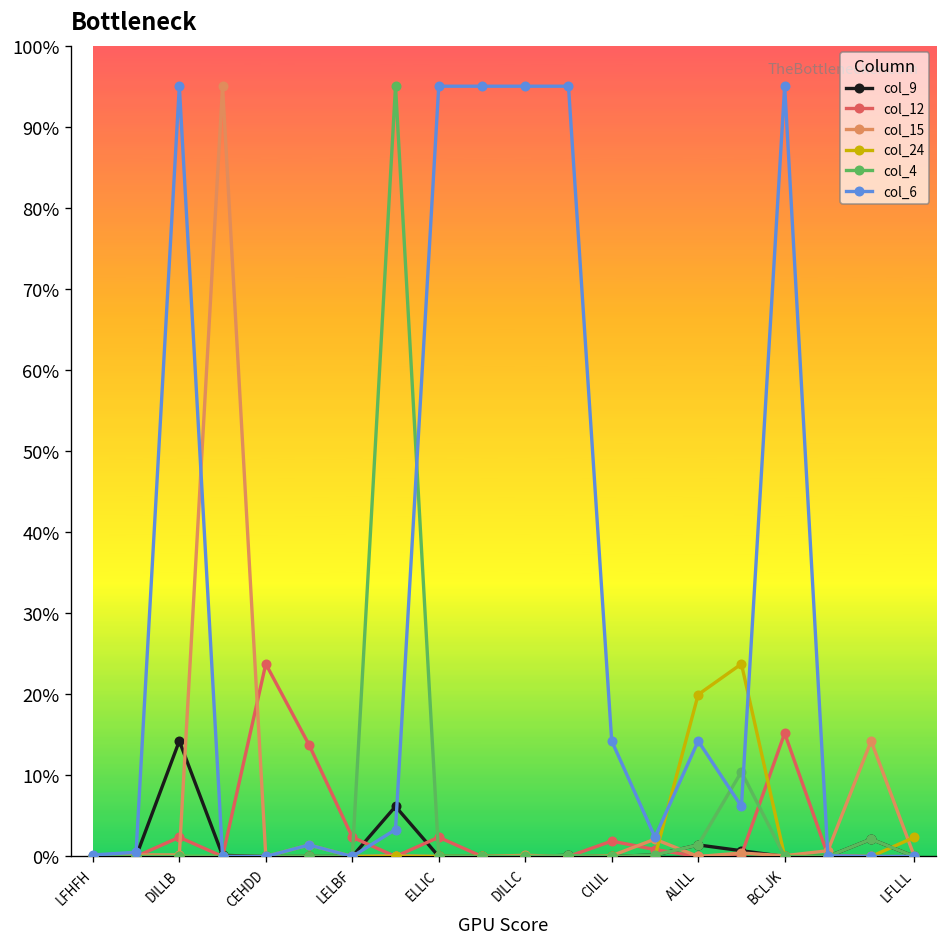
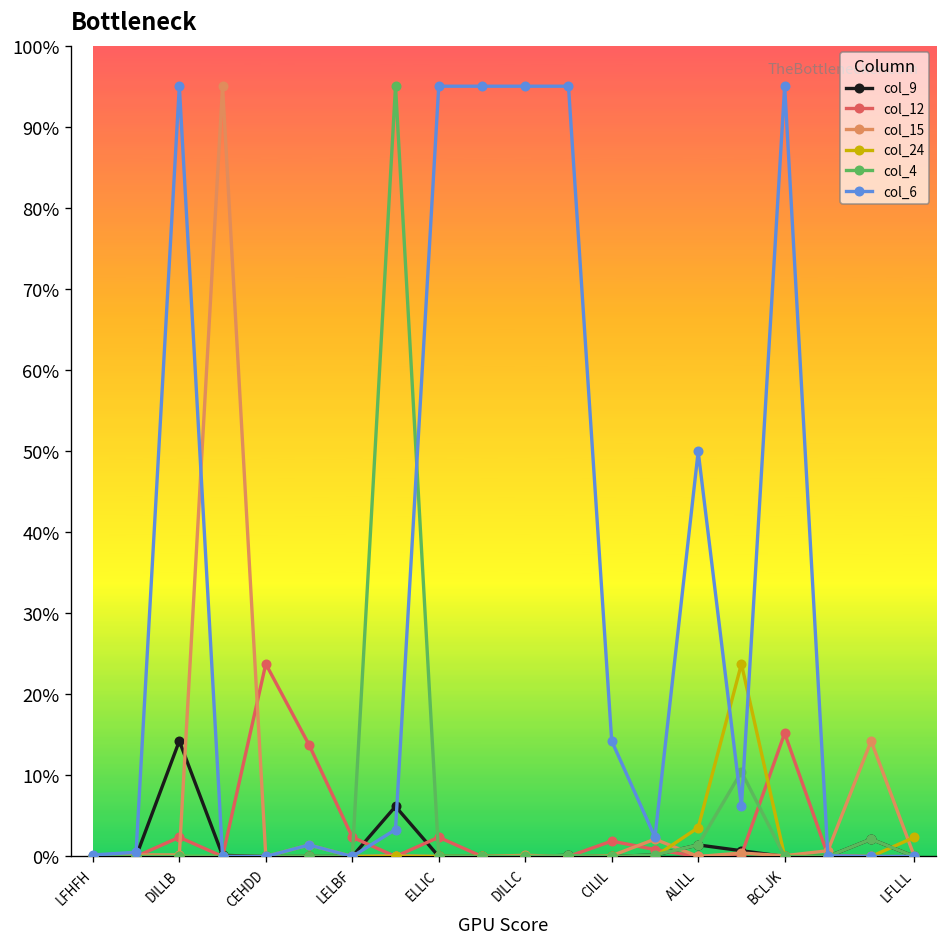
col_24, ALILL: 20% -> 4%
col_6, ALILL: 14% -> 50%
